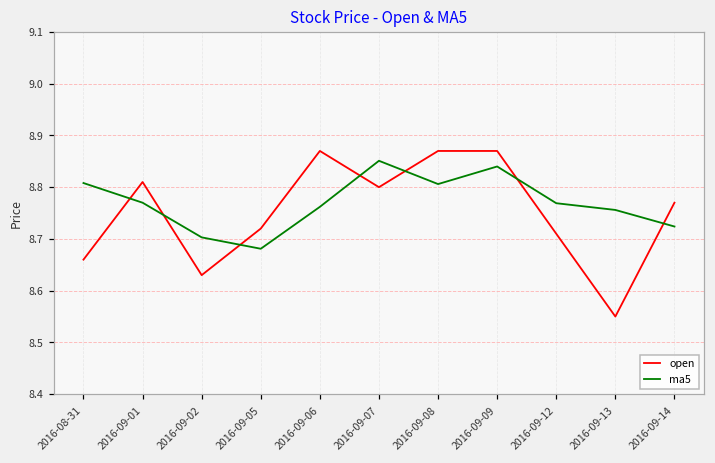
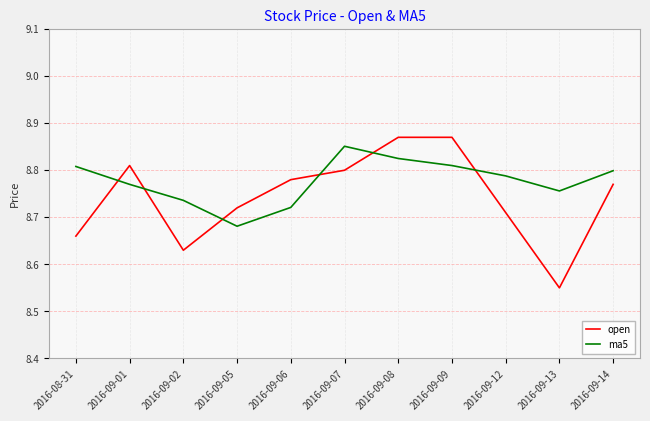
ma5, 2016-09-02: 8.70 -> 8.74
open, 2016-09-06: 8.87 -> 8.78
ma5, 2016-09-06: 8.76 -> 8.72
ma5, 2016-09-08: 8.81 -> 8.83
ma5, 2016-09-09: 8.84 -> 8.81
ma5, 2016-09-12: 8.77 -> 8.79
ma5, 2016-09-14: 8.72 -> 8.80
